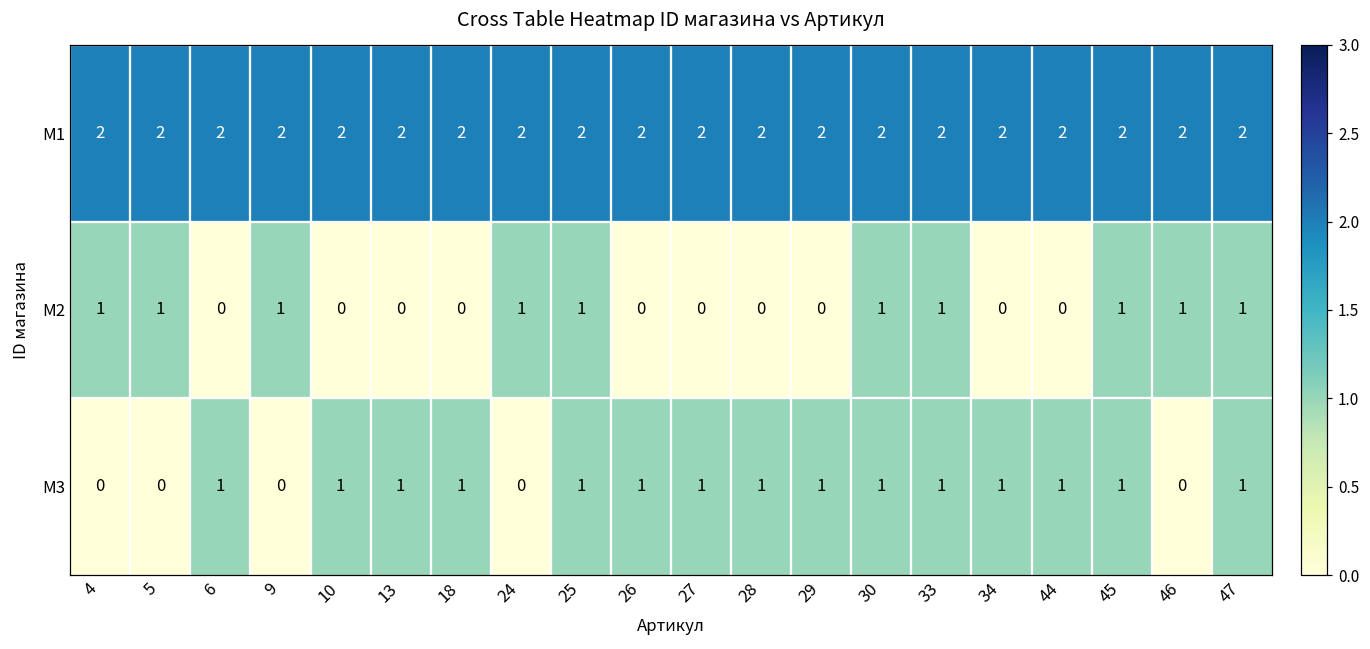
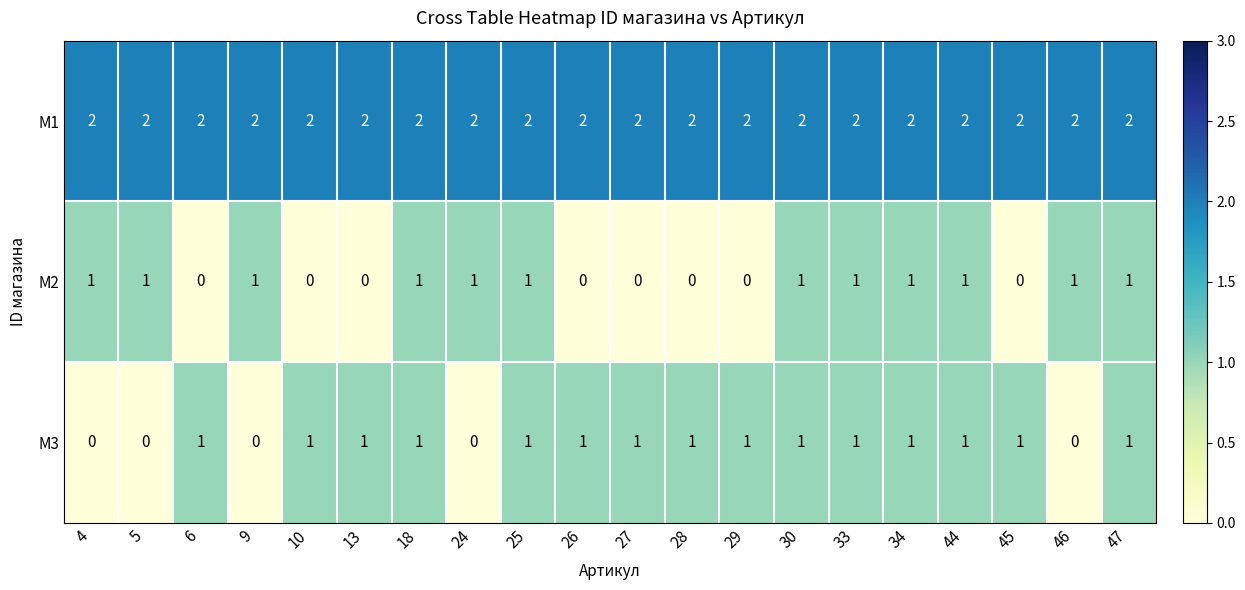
M2, 18: 0 -> 1
M2, 34: 0 -> 1
M2, 44: 0 -> 1
M2, 45: 1 -> 0
